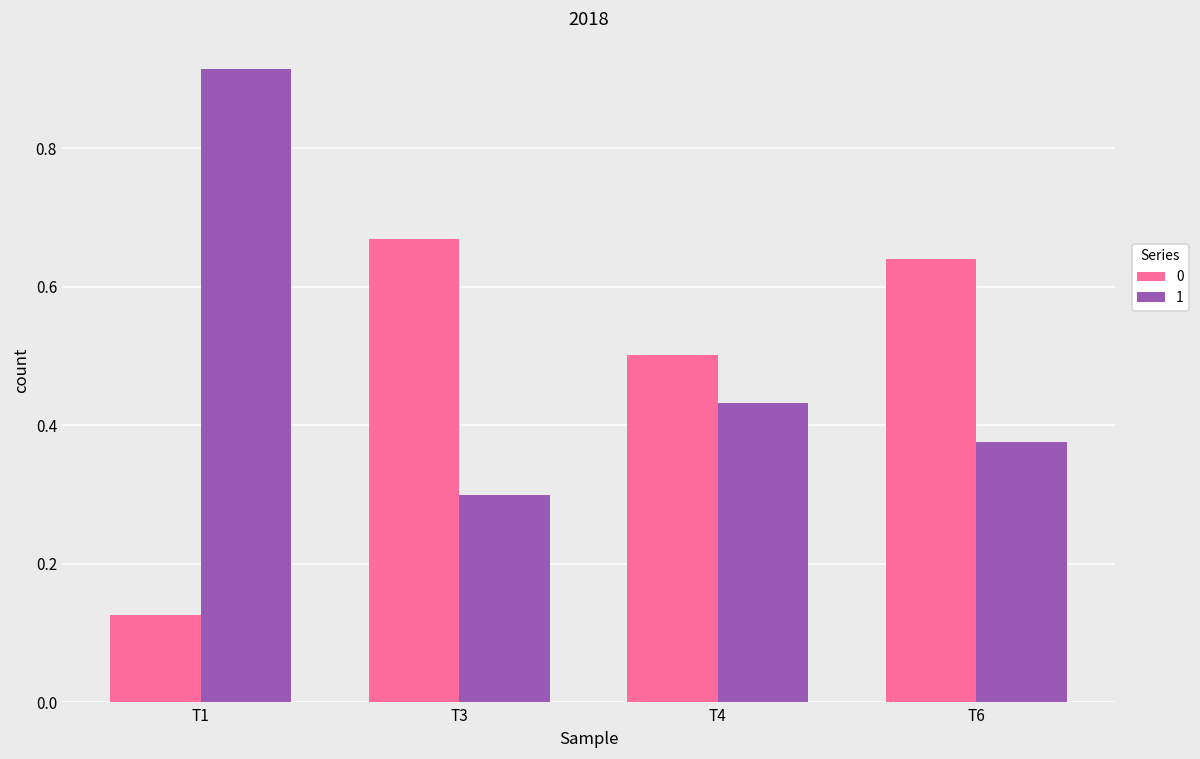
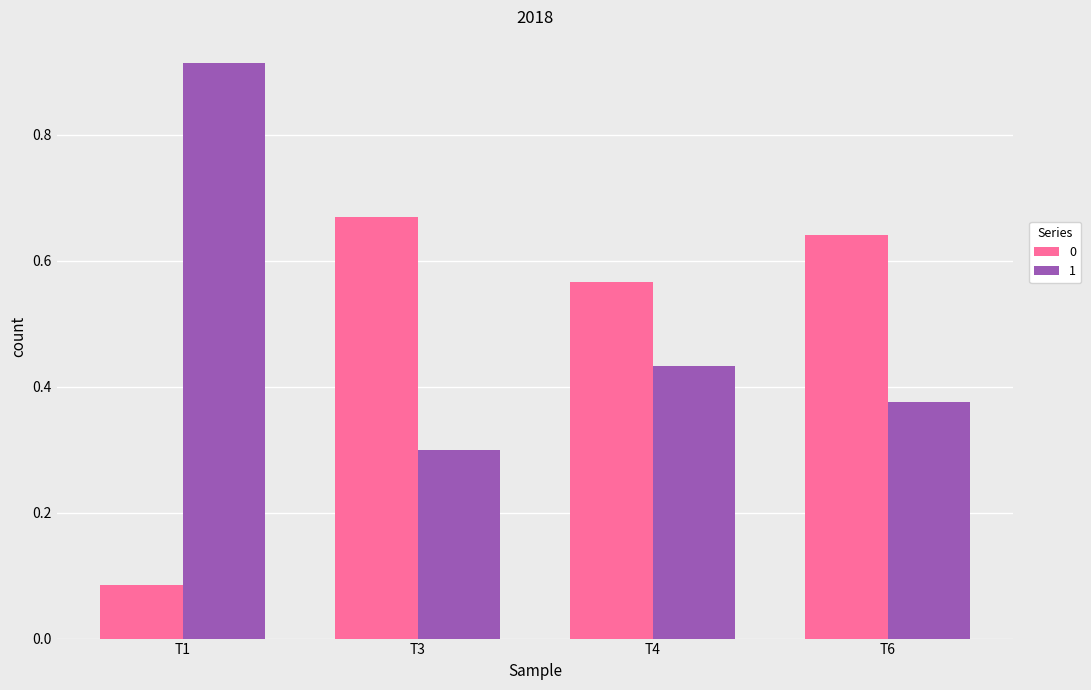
0, T1: 0.13 -> 0.09
0, T4: 0.50 -> 0.57
